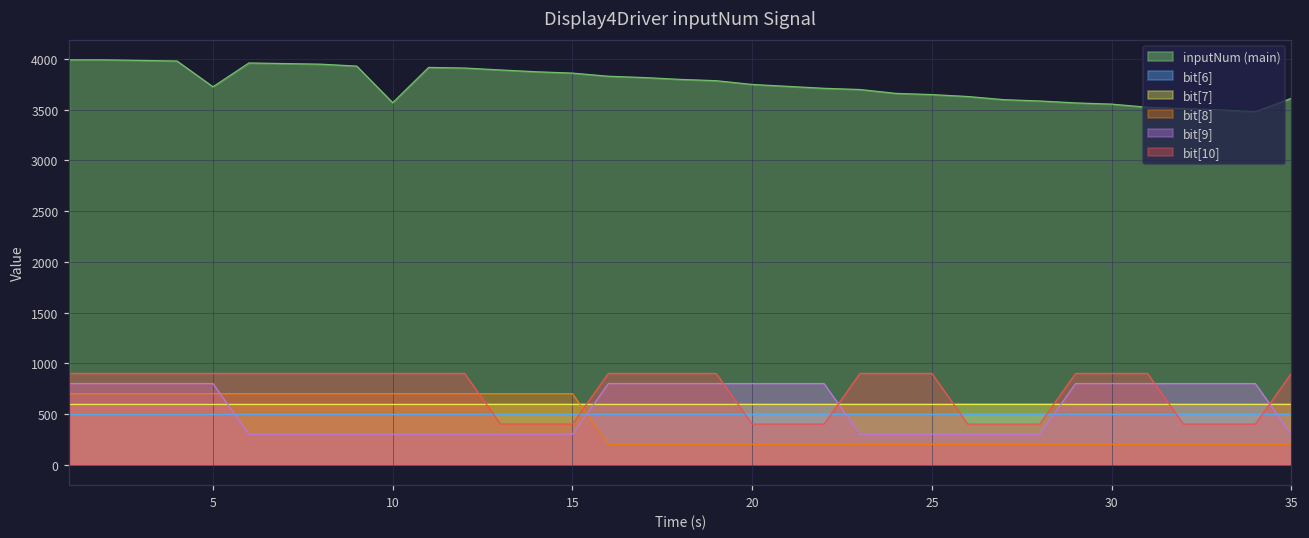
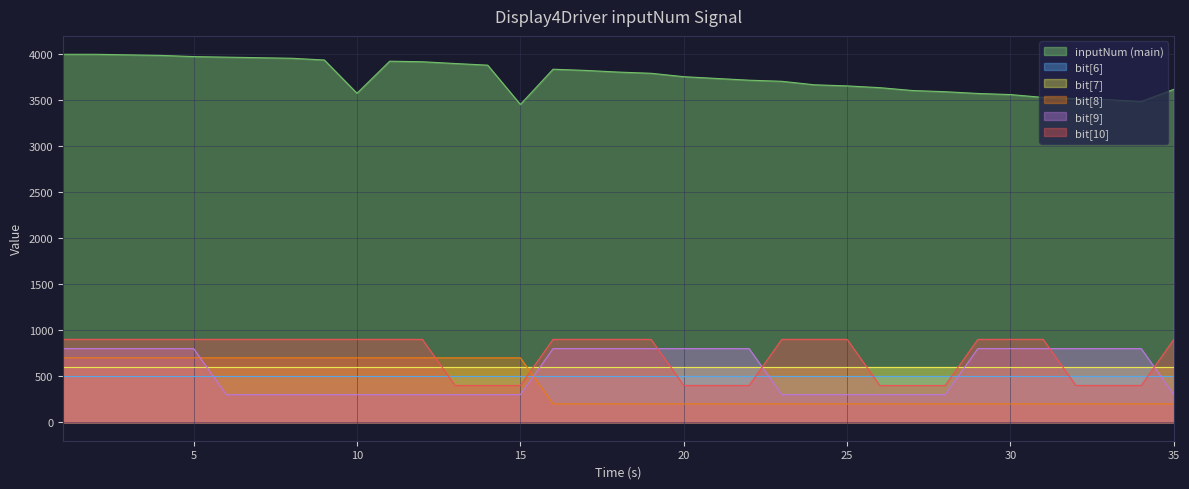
inputNum (main), 5: 3700 -> 4000
inputNum (main), 15: 3900 -> 3400
